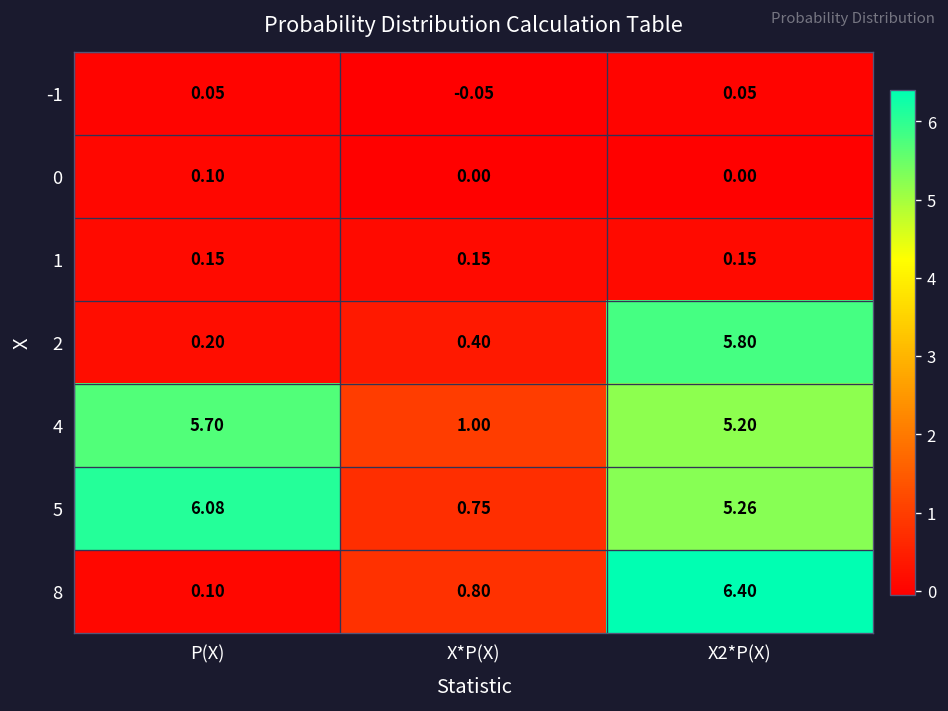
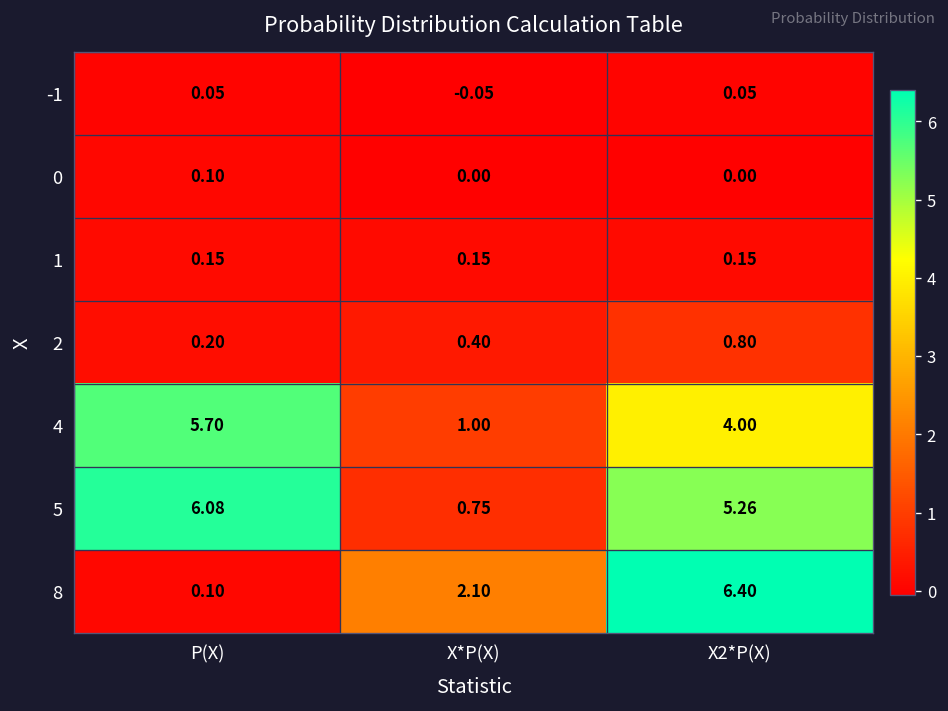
2, X2*P(X): 5.80 -> 0.80
4, X2*P(X): 5.20 -> 4.00
8, X*P(X): 0.80 -> 2.10
